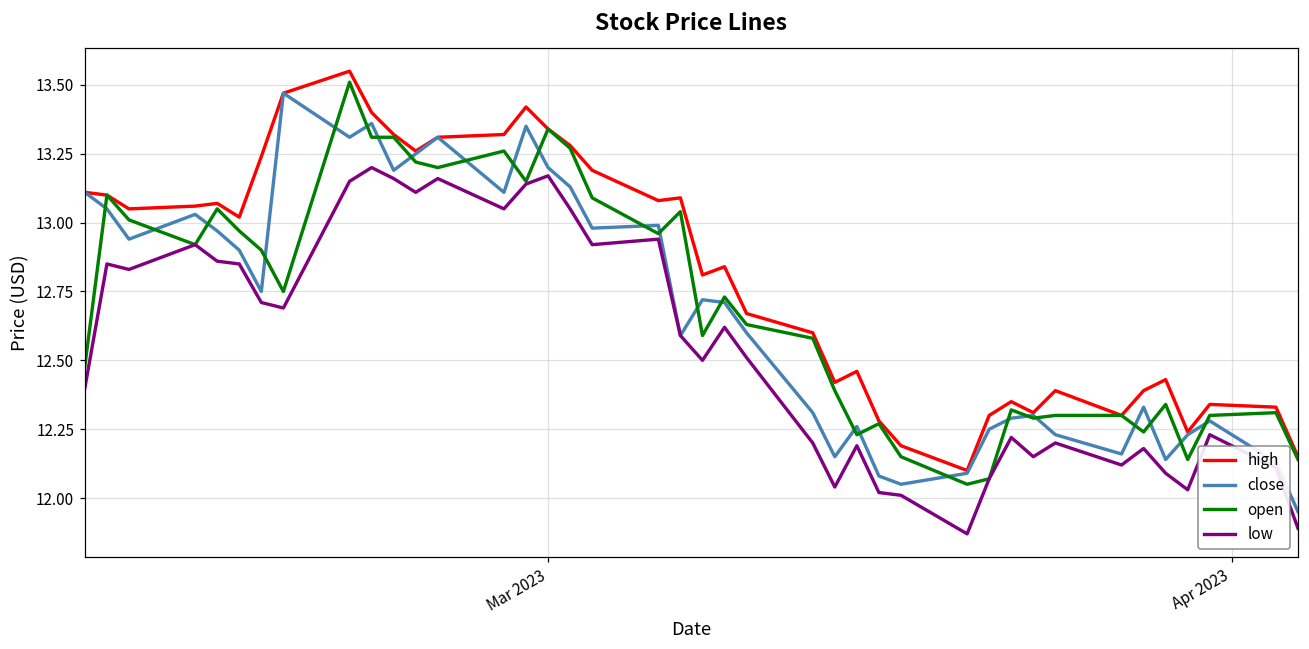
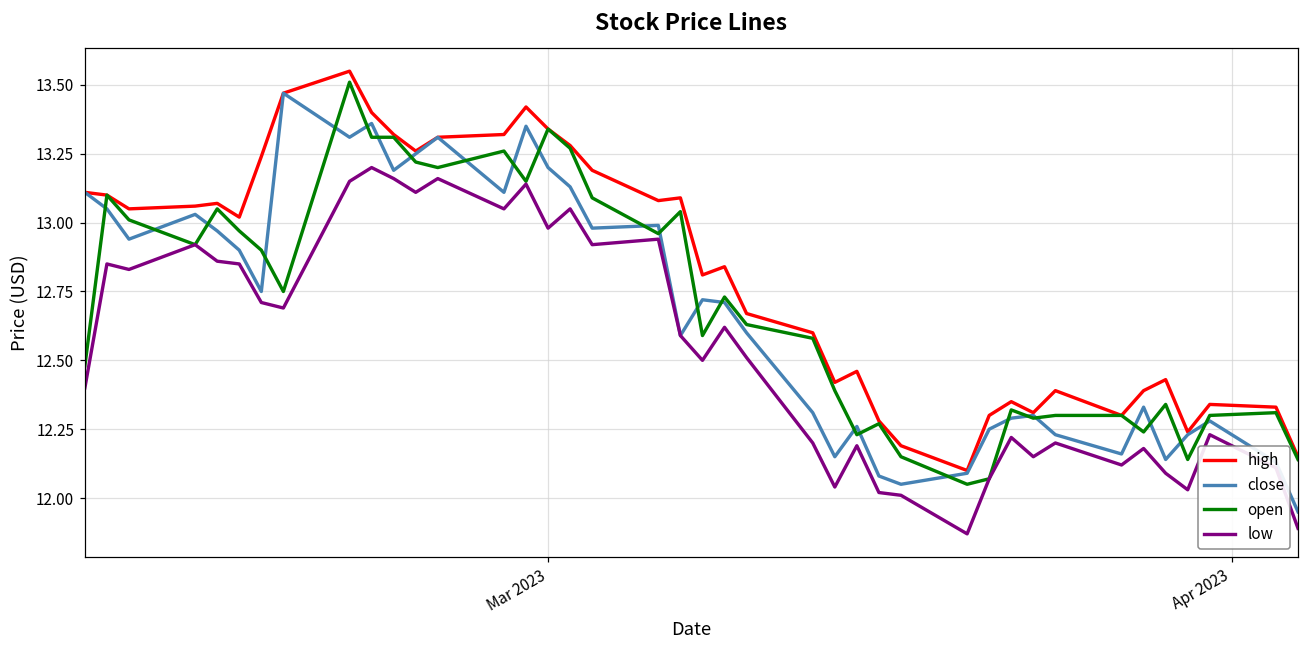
low, Mar 2023: 13.17 -> 12.98
